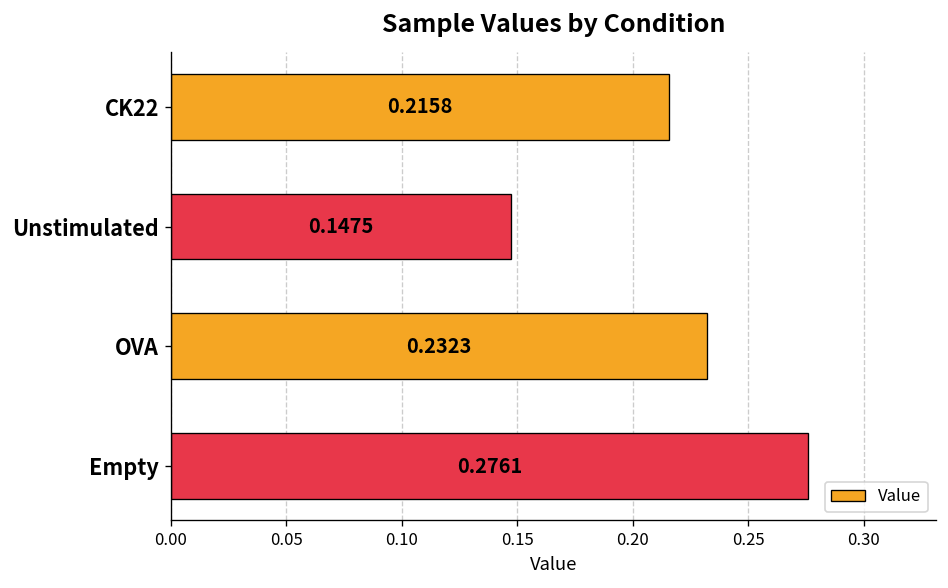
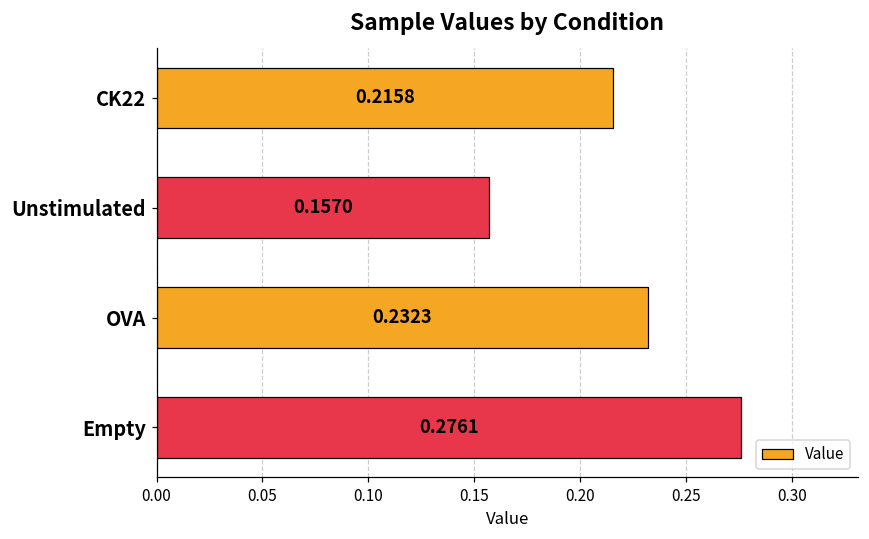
Unstimulated: 0.1475 -> 0.1570
